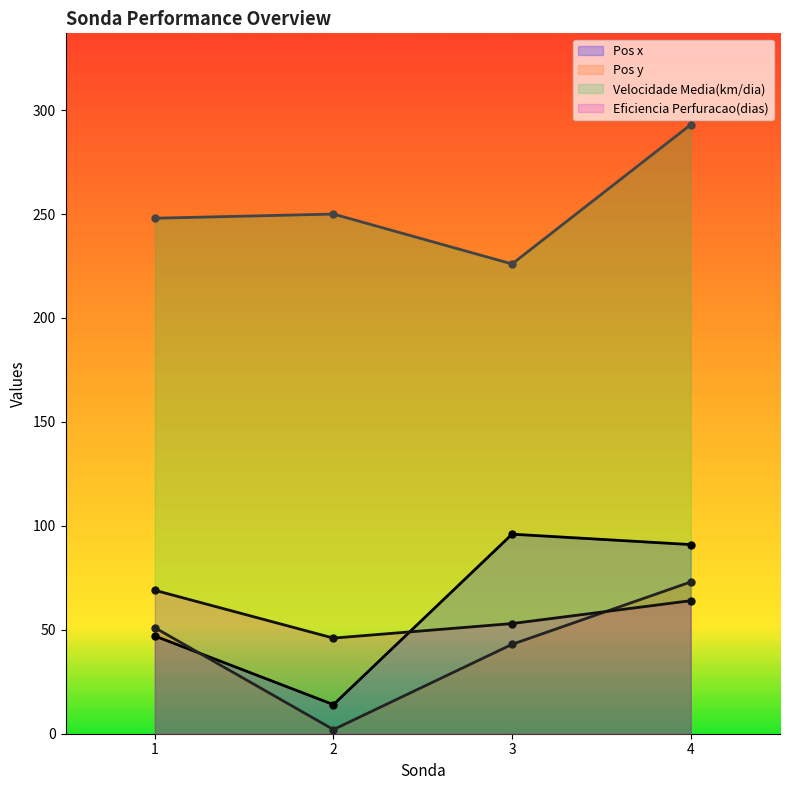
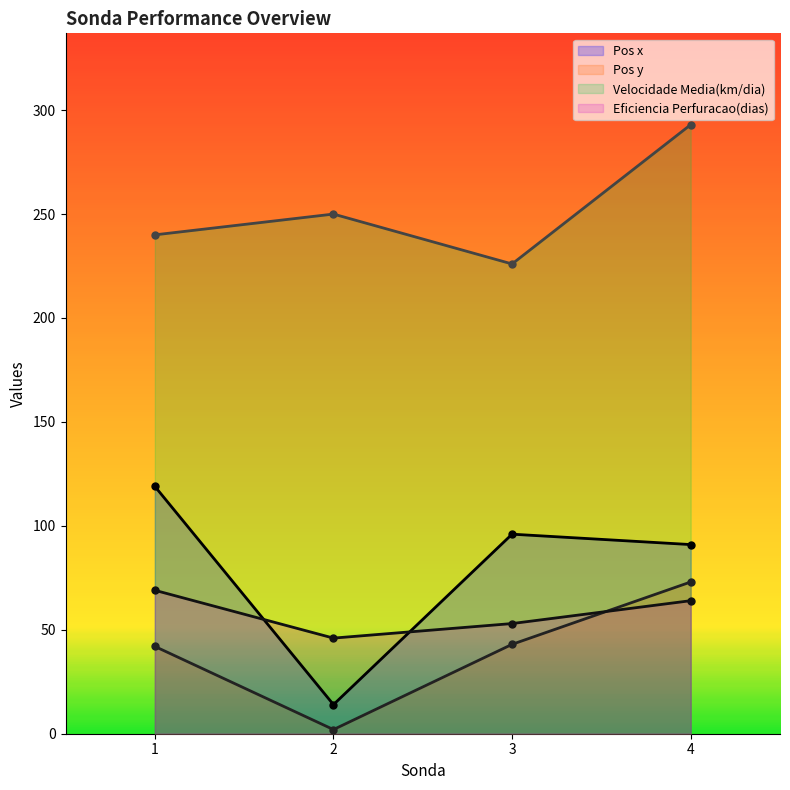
Pos x, 1: 47 -> 119
Pos y, 1: 51 -> 42
Velocidade Media(km/dia), 1: 248 -> 240
